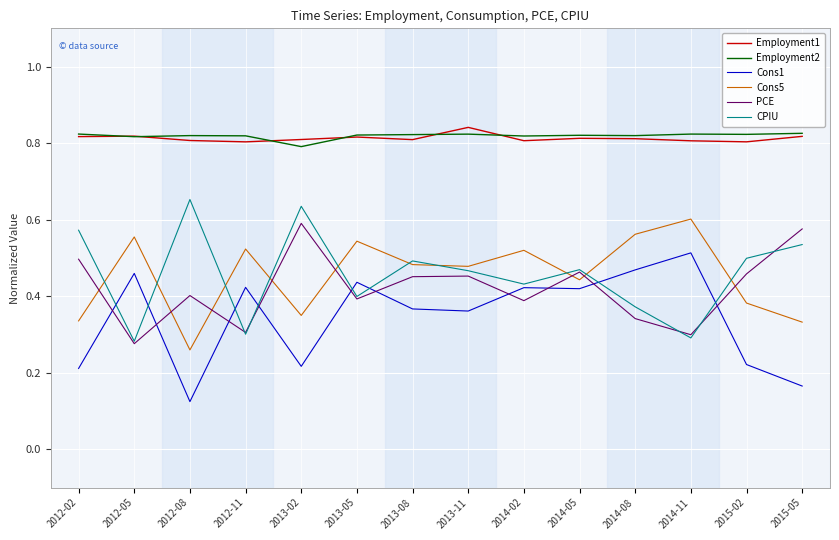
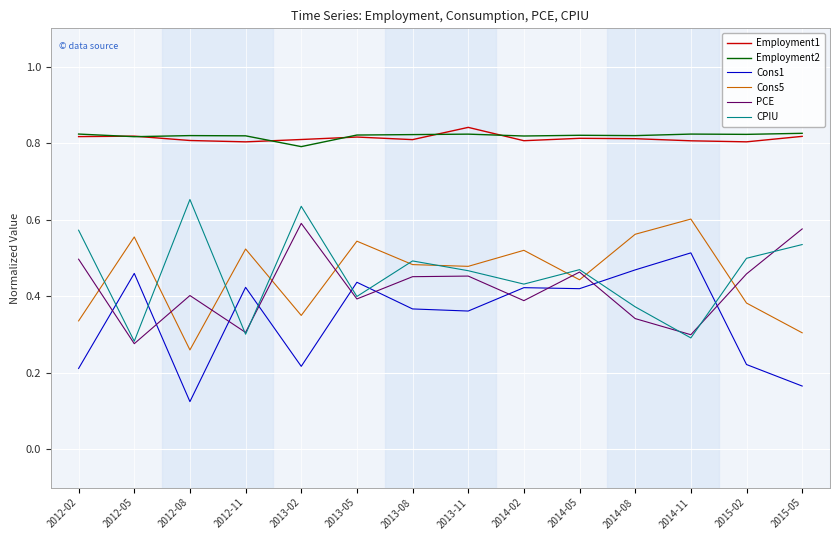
Cons5, 2015-05: 0.33 -> 0.30
